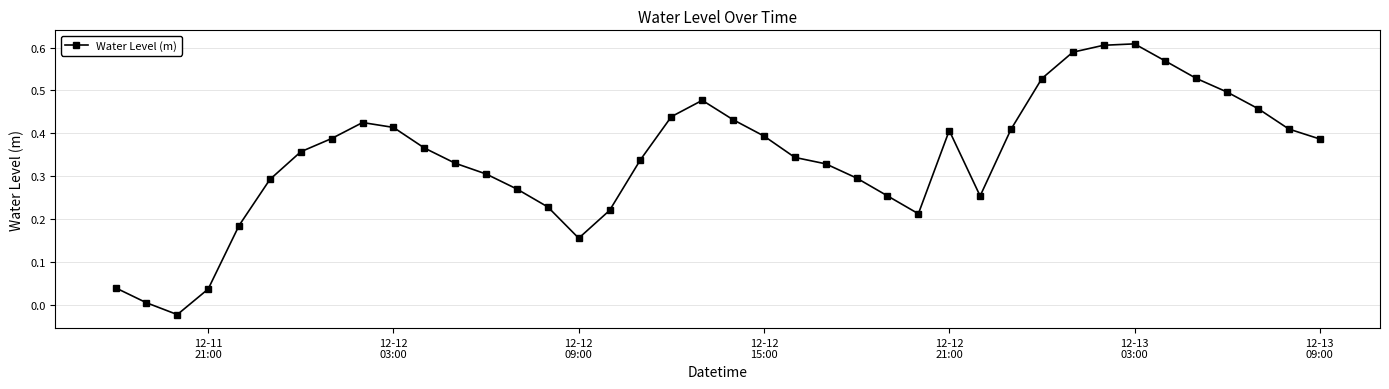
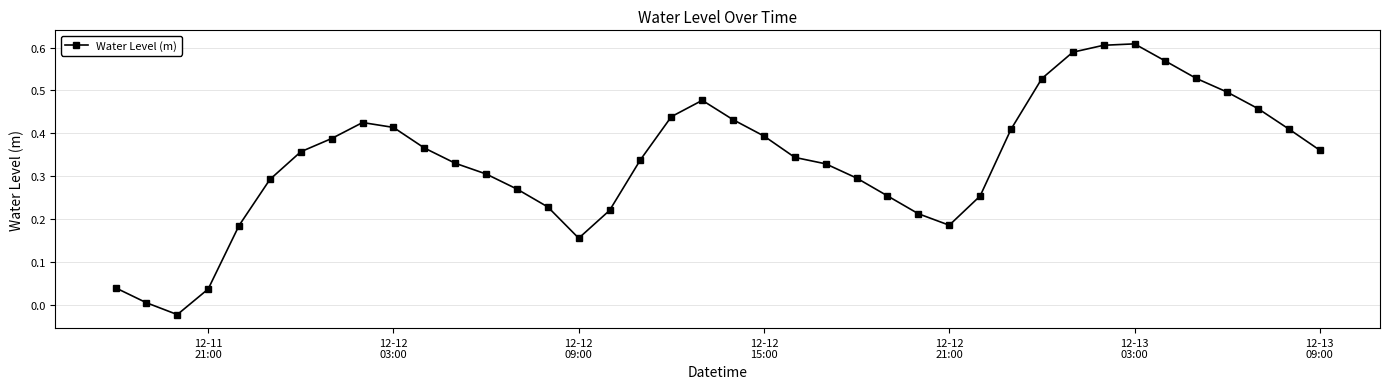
12-12 21:00: 0.41 -> 0.19
12-13 09:00: 0.39 -> 0.36
